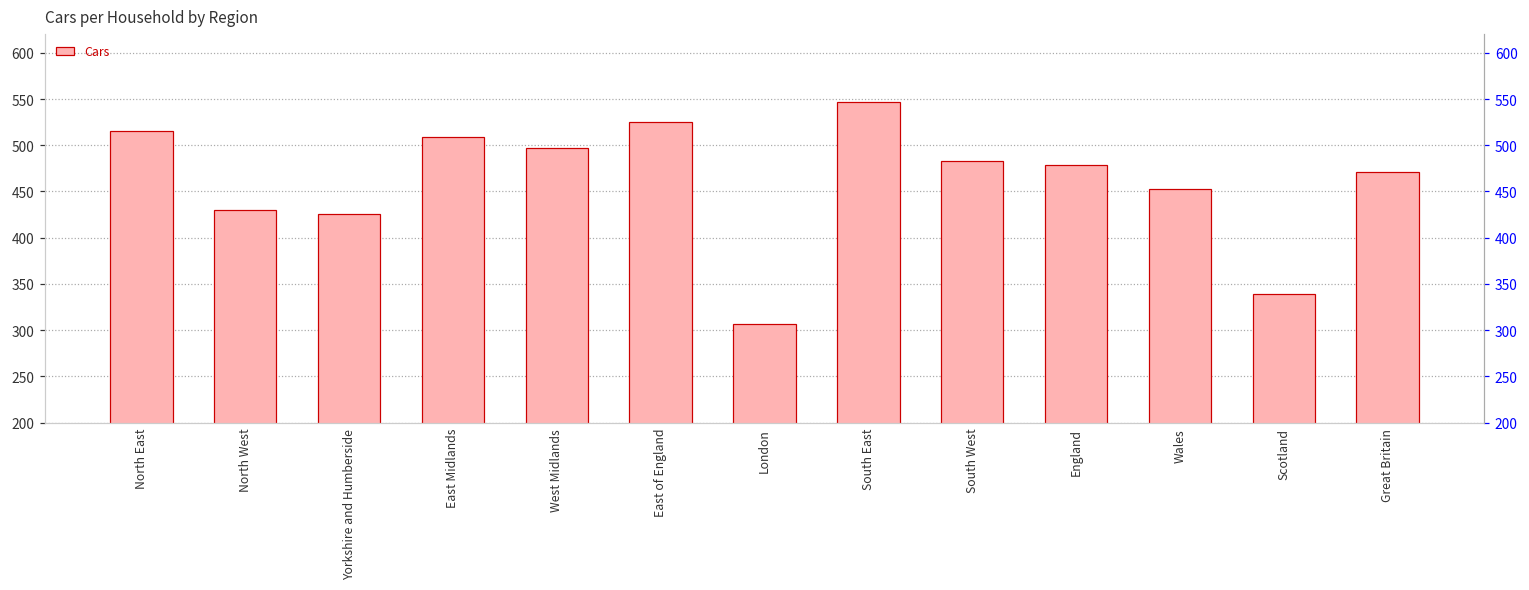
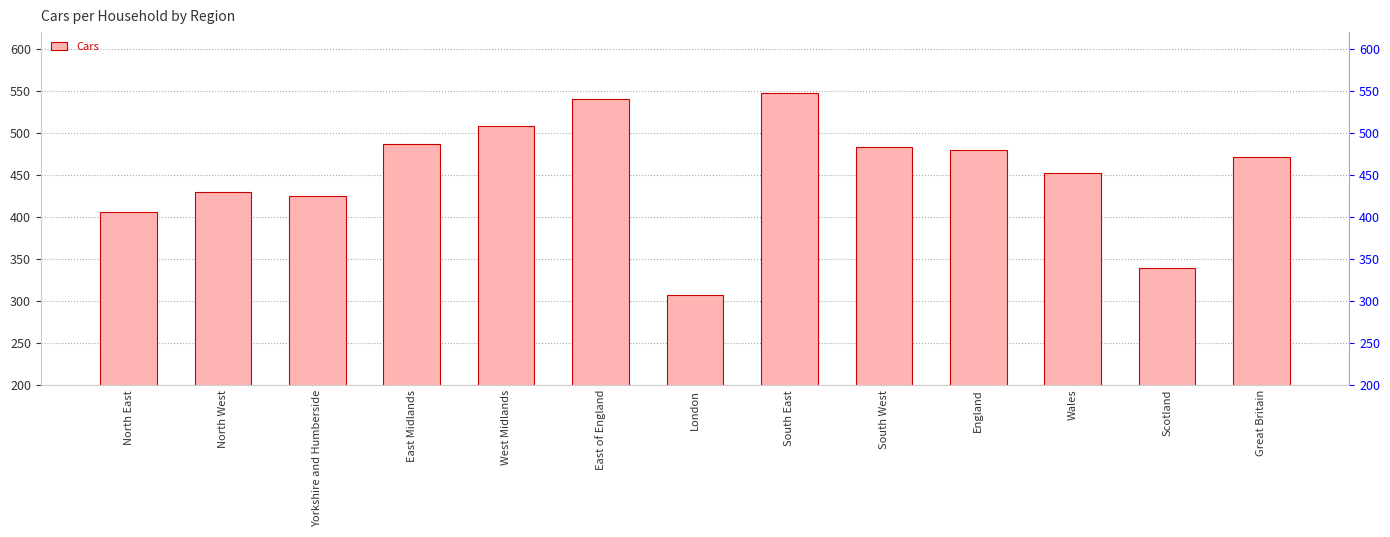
North East: 520 -> 410
East Midlands: 510 -> 490
West Midlands: 500 -> 510
East of England: 530 -> 540
